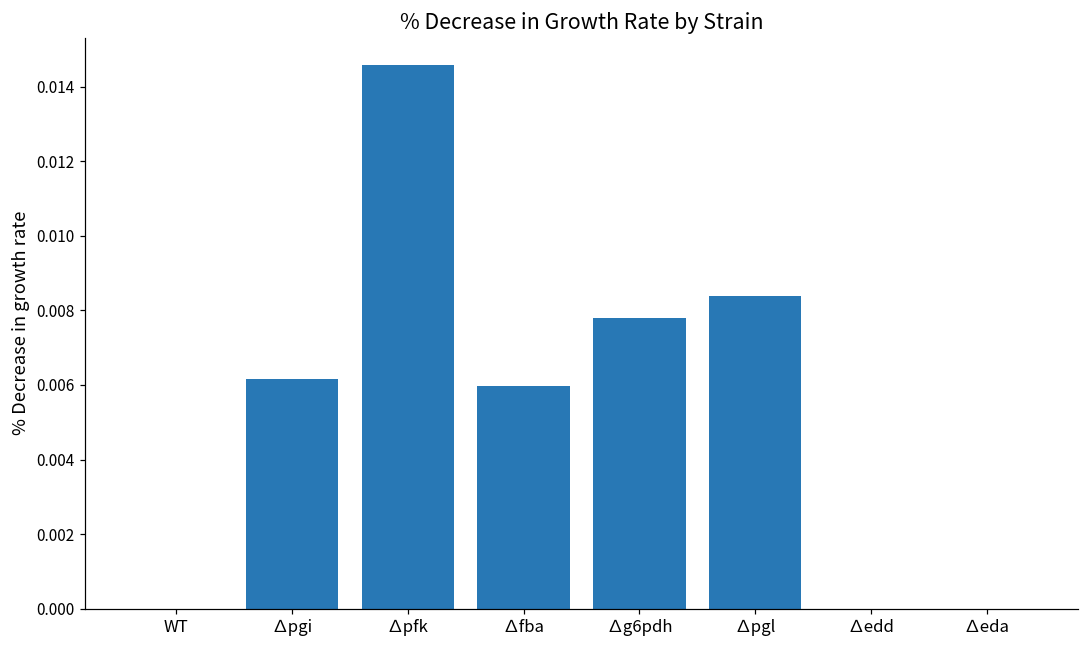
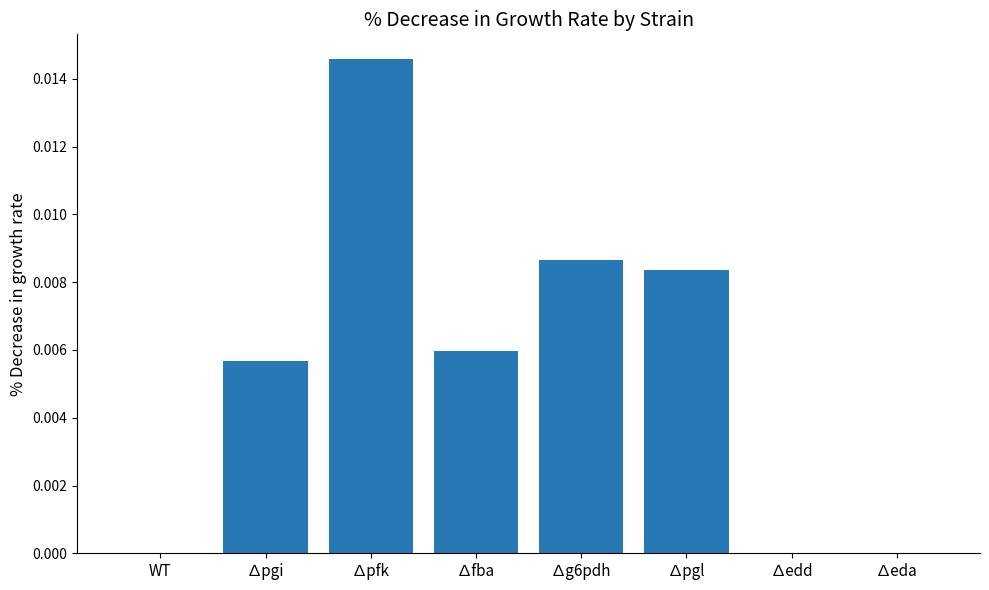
∆pgi: 0.0062 -> 0.0057
∆g6pdh: 0.0078 -> 0.0087
